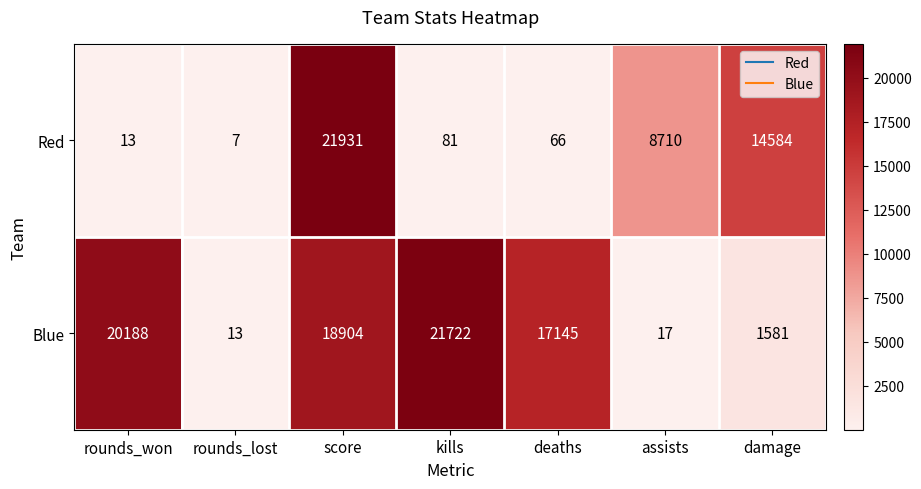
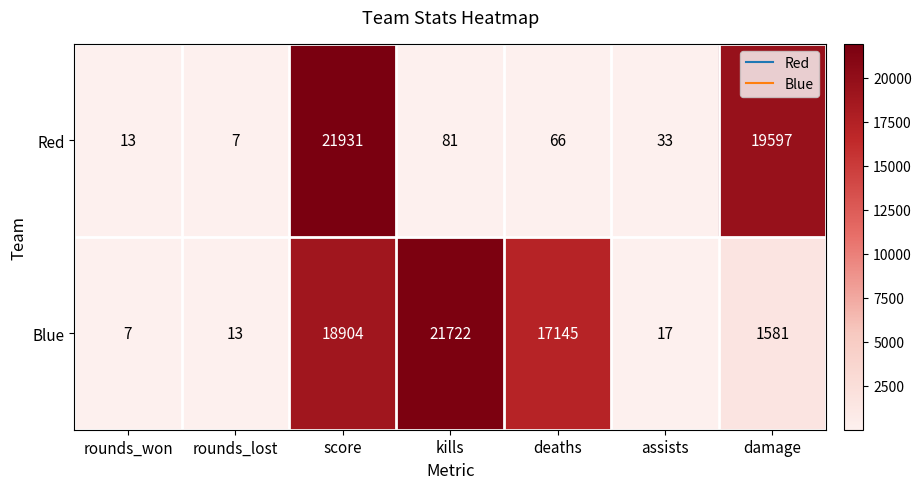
Red, assists: 8710 -> 33
Red, damage: 14584 -> 19597
Blue, rounds_won: 20188 -> 7
